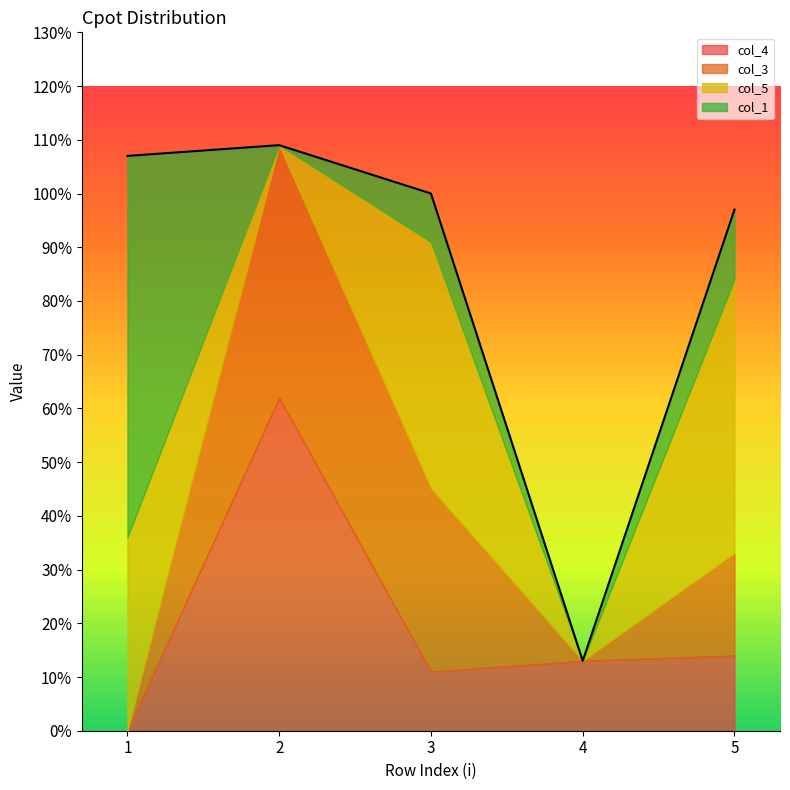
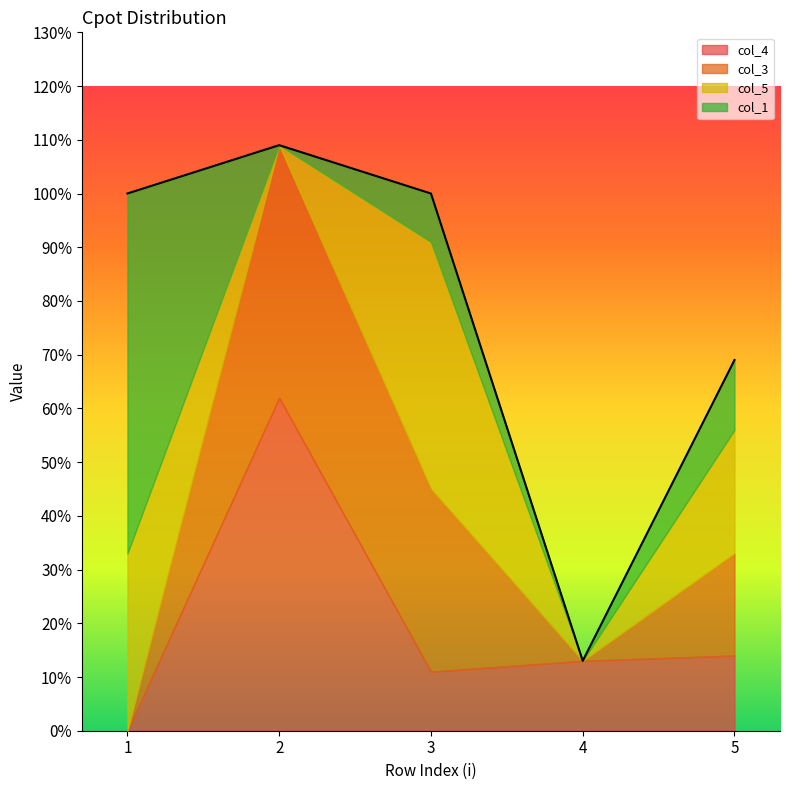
col_5, 1: 36% -> 33%
col_1, 1: 71% -> 67%
col_5, 5: 51% -> 23%
